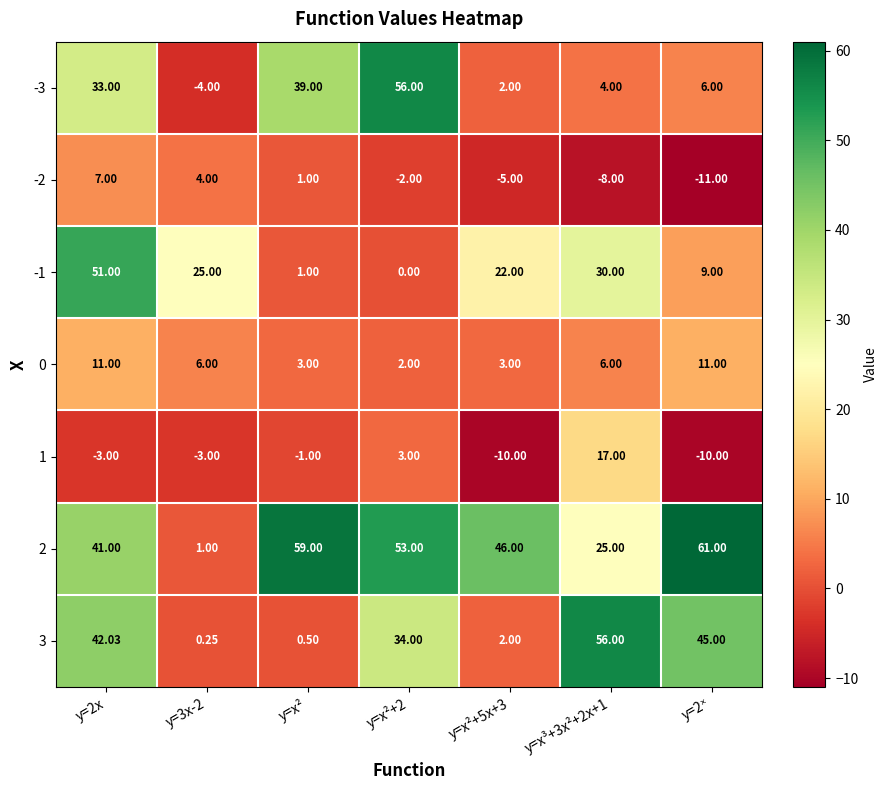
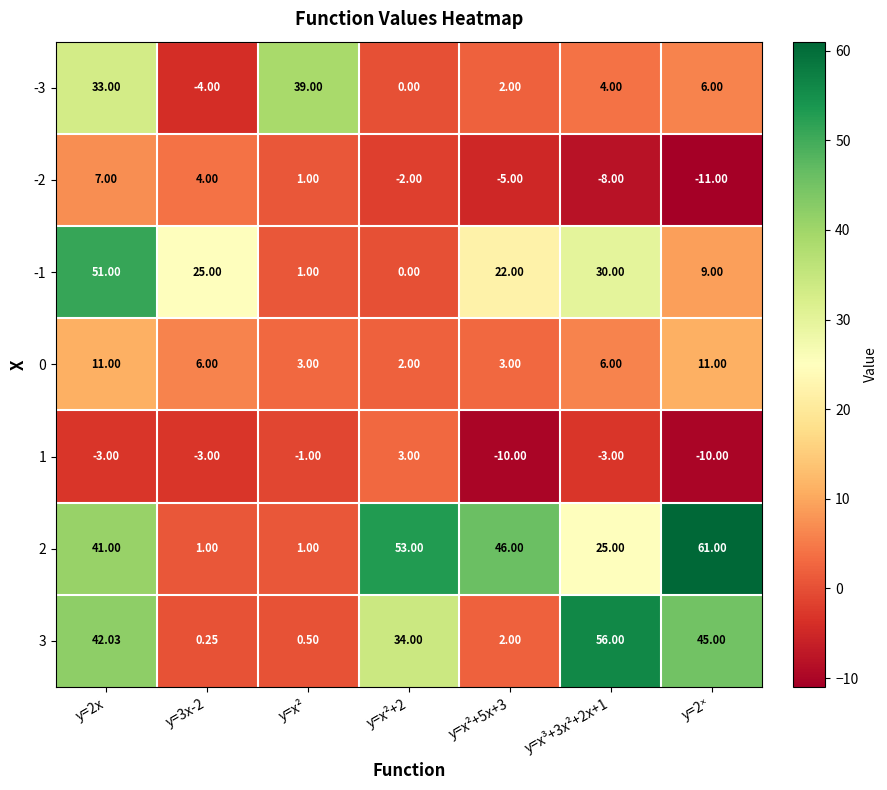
-3, y=x²+2: 56.00 -> 0.00
1, y=x³+3x²+2x+1: 17.00 -> -3.00
2, y=x²: 59.00 -> 1.00
